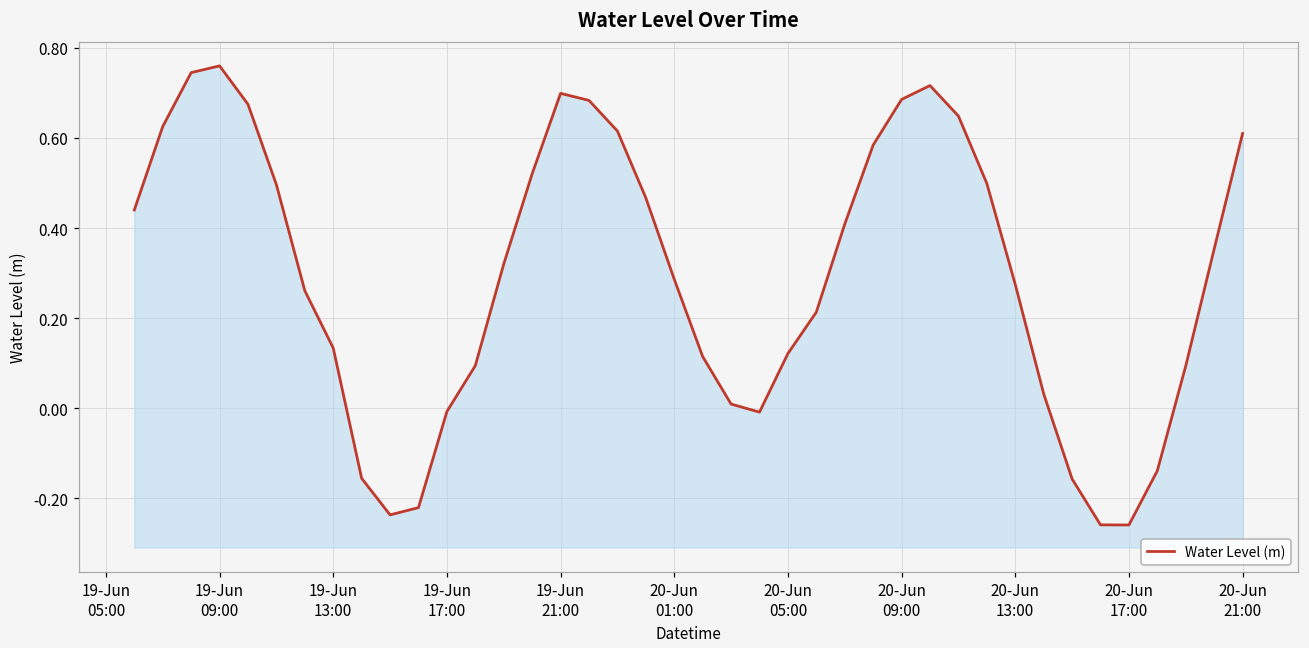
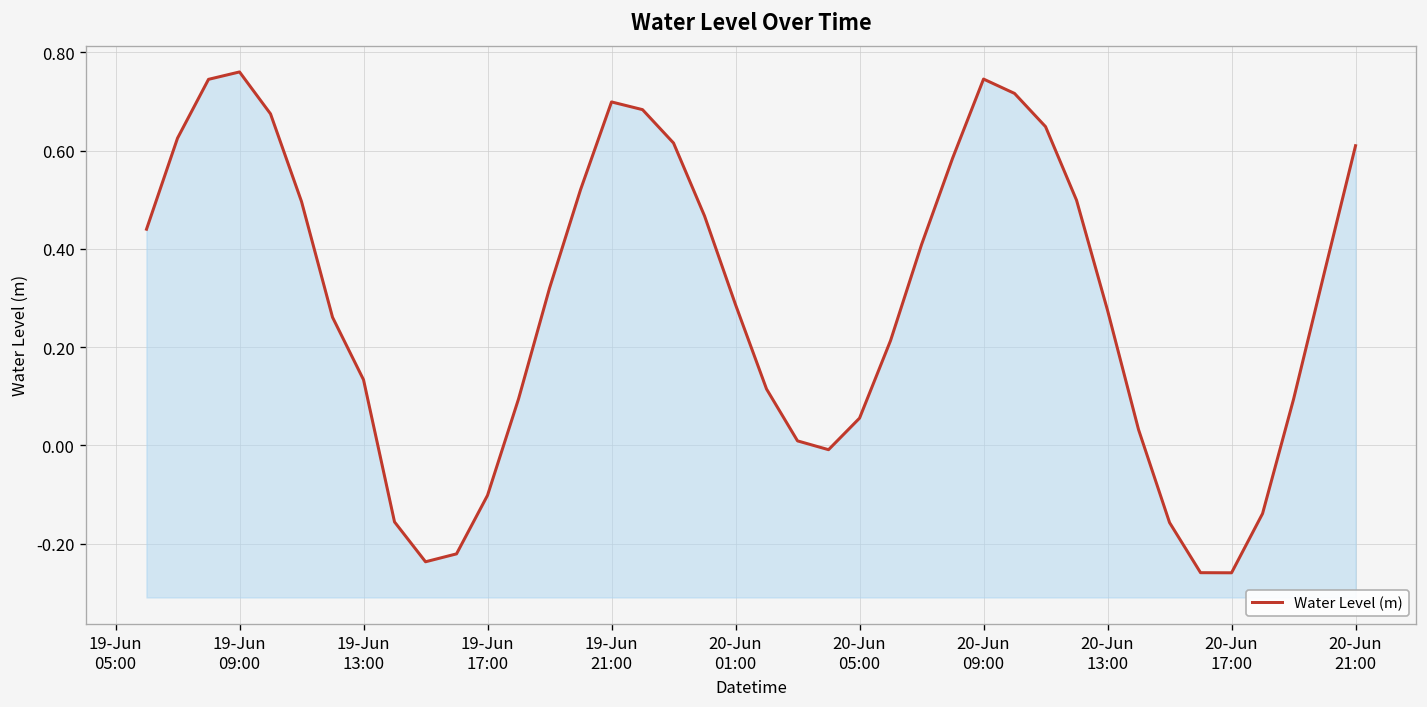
19-Jun 17:00: -0.01 -> -0.10
20-Jun 05:00: 0.12 -> 0.06
20-Jun 09:00: 0.69 -> 0.75
